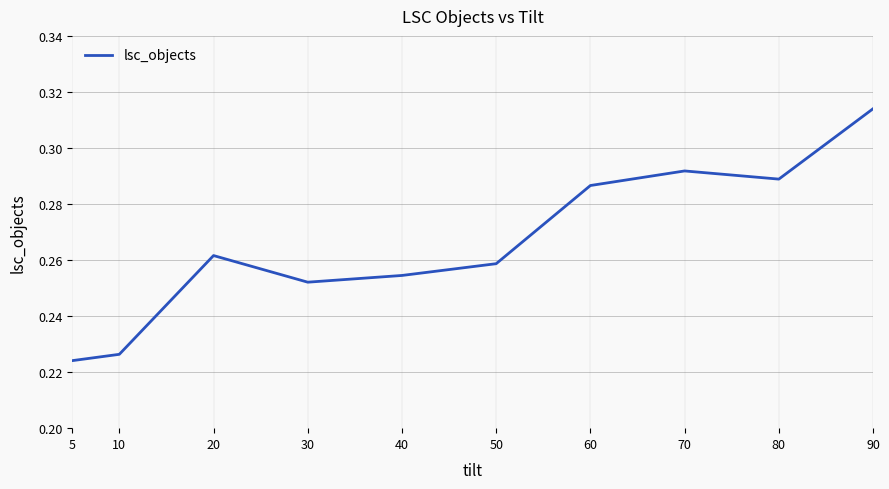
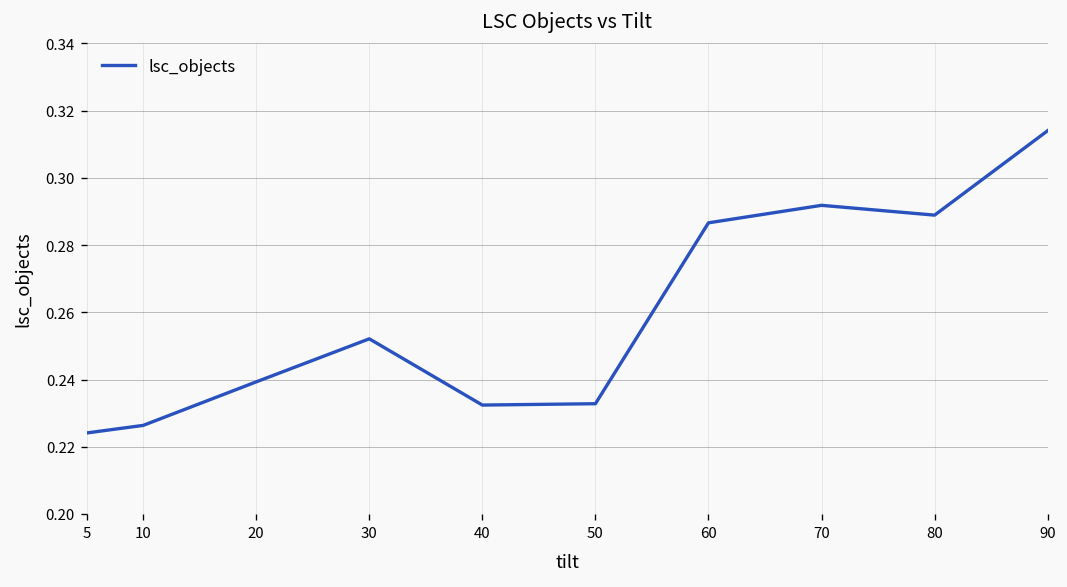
20: 0.262 -> 0.239
40: 0.255 -> 0.232
50: 0.259 -> 0.233
